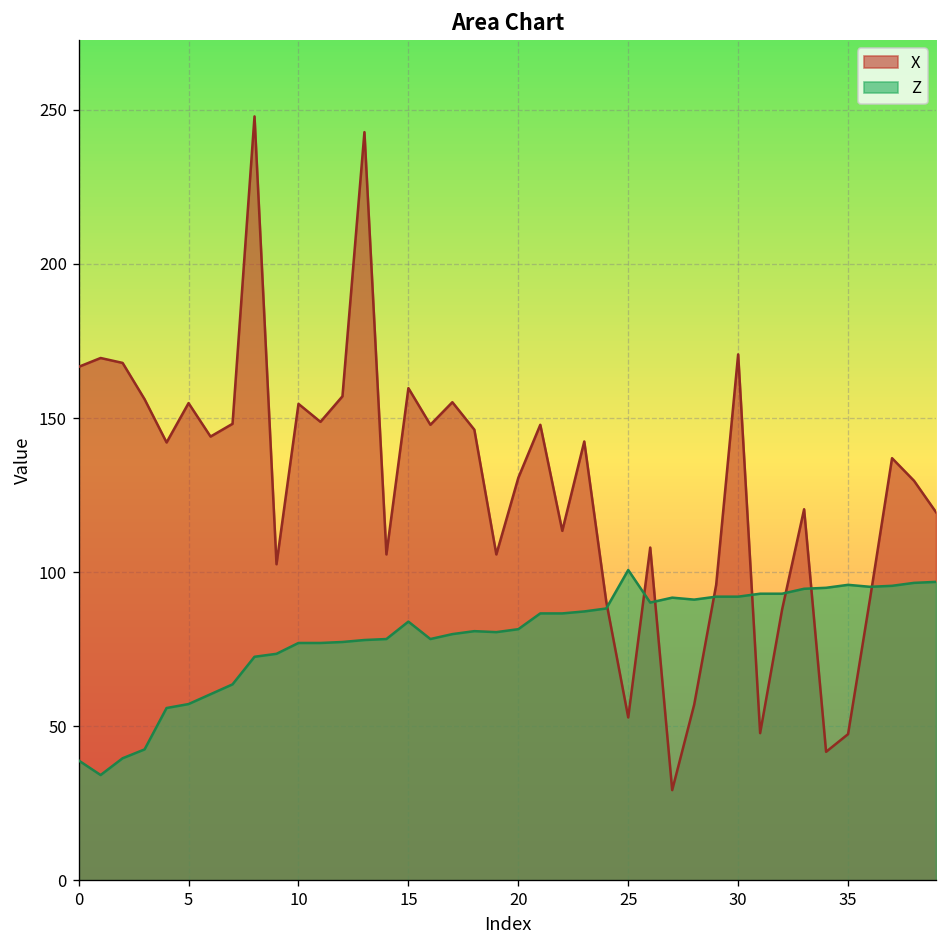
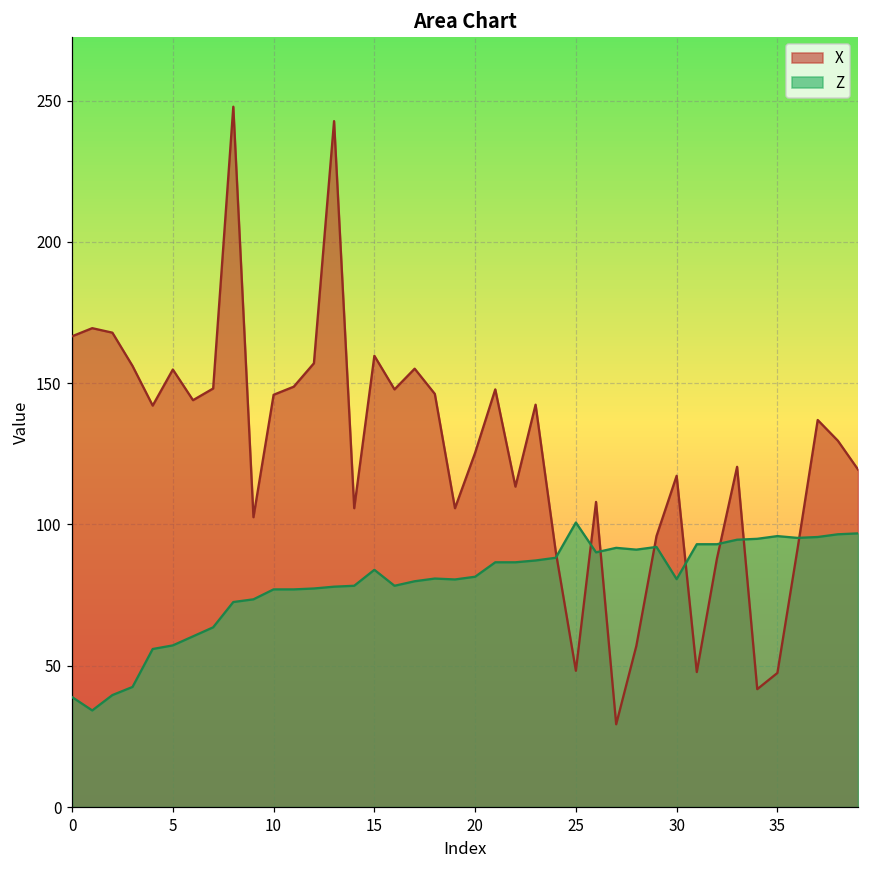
X, 10: 155 -> 146
X, 20: 131 -> 125
X, 25: 53 -> 48
X, 30: 171 -> 117
Z, 30: 92 -> 81
